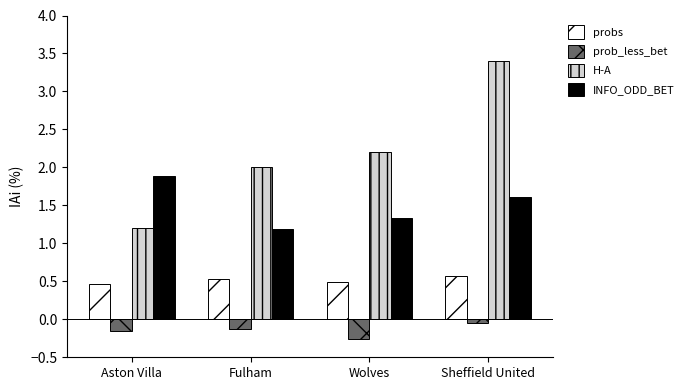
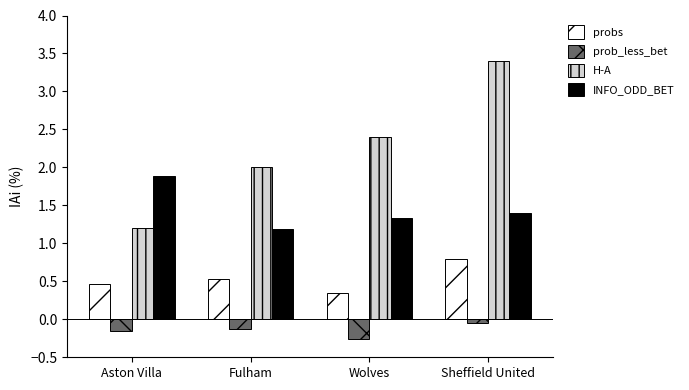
probs, Wolves: 0.5 -> 0.3
H-A, Wolves: 2.2 -> 2.4
probs, Sheffield United: 0.6 -> 0.8
INFO_ODD_BET, Sheffield United: 1.6 -> 1.4
